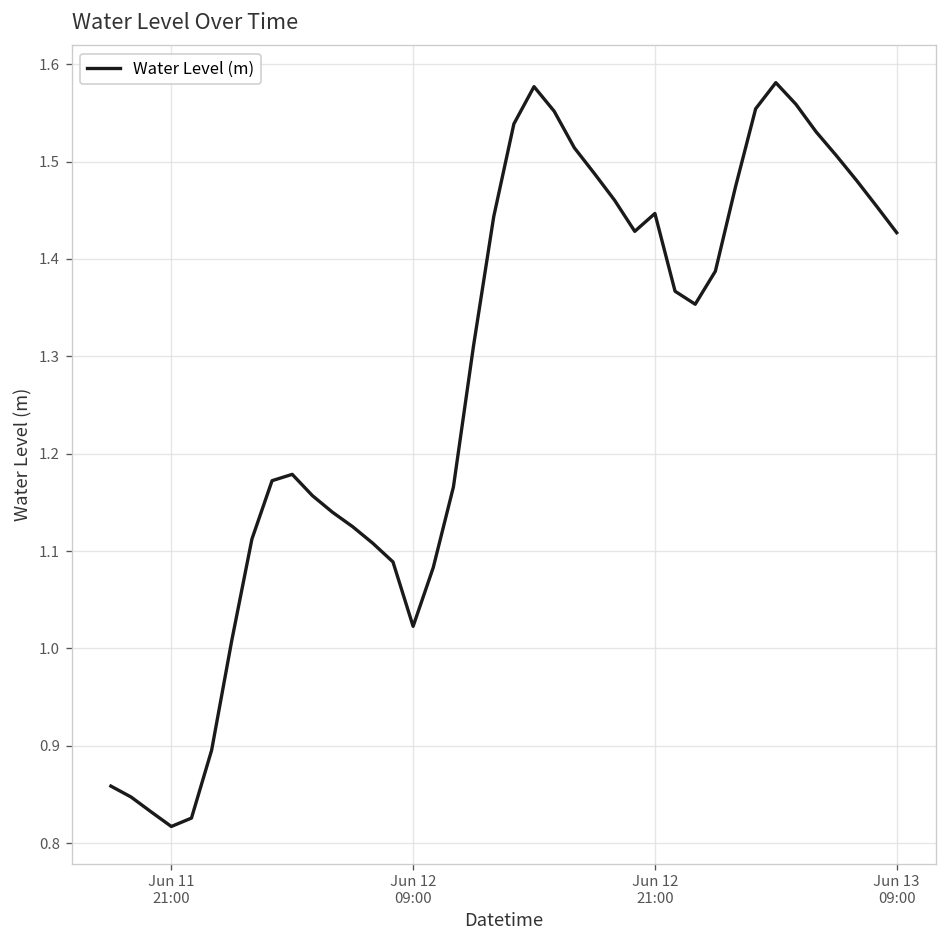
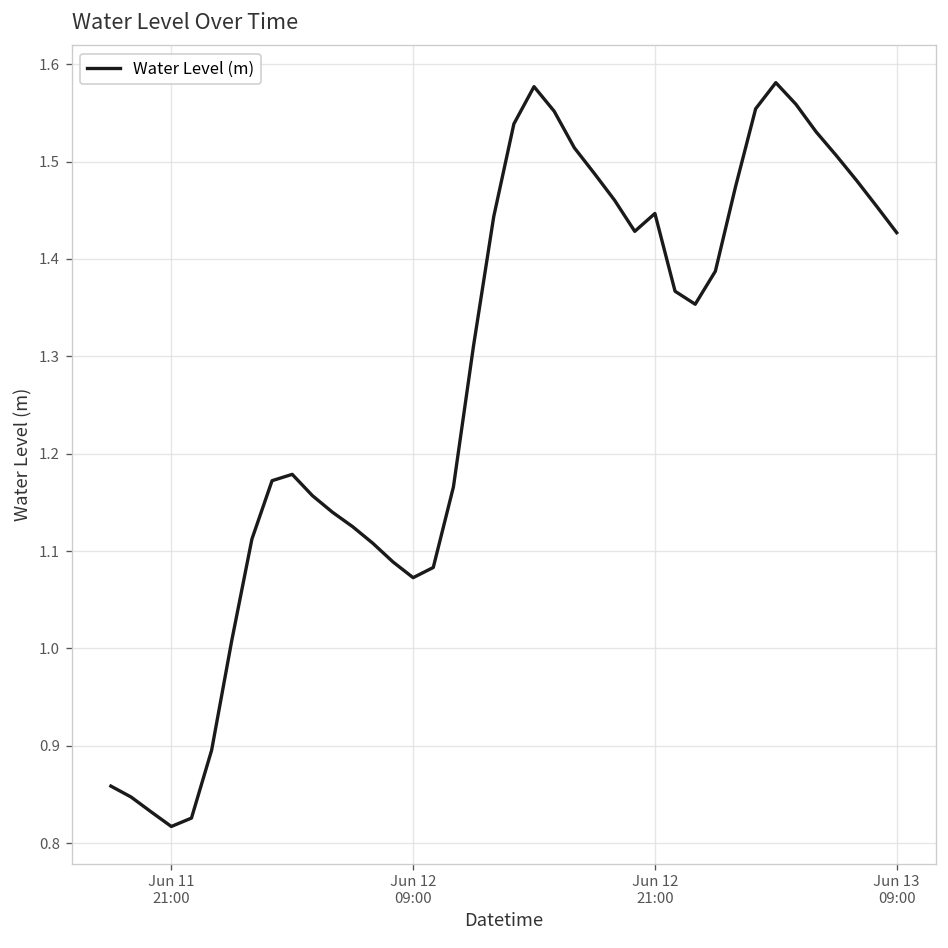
Jun 12 09:00: 1.02 -> 1.07
